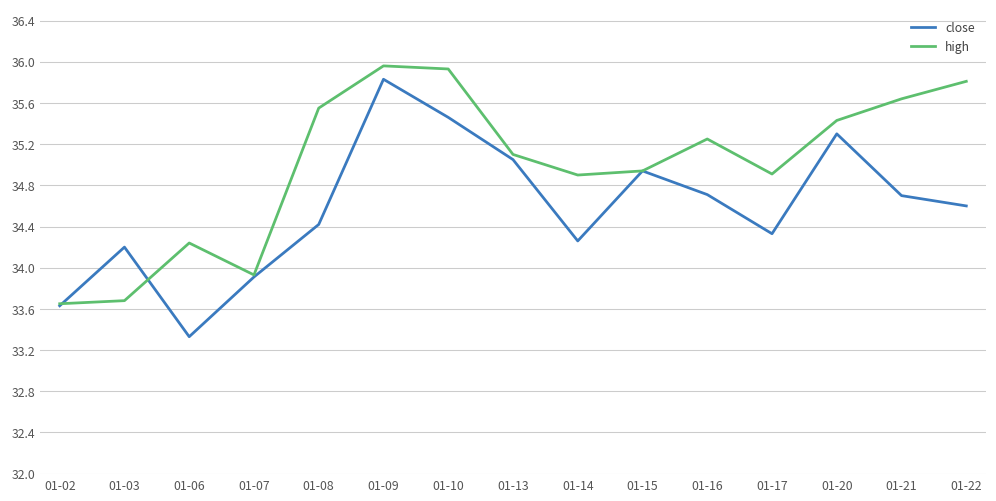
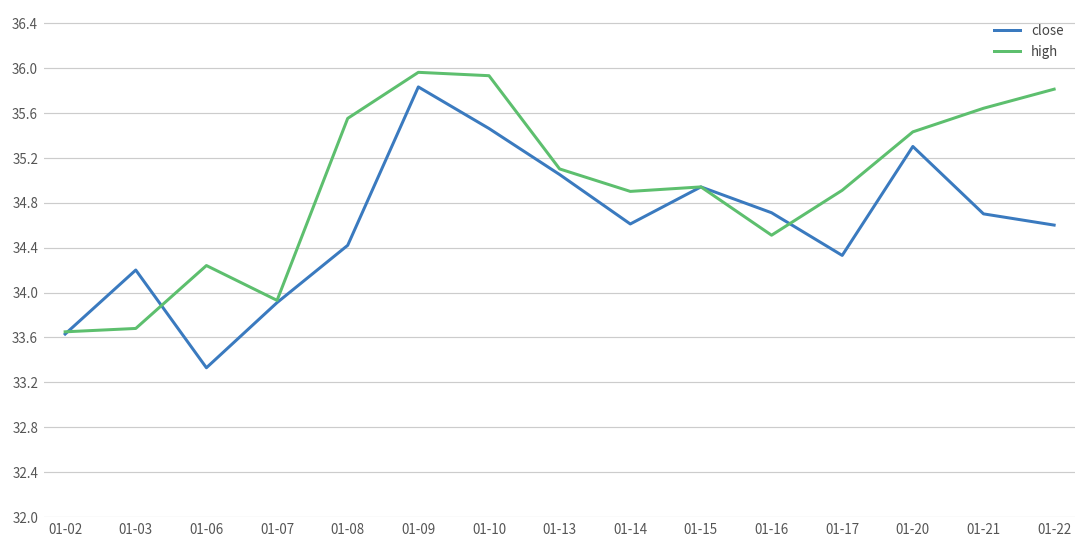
close, 01-14: 34.3 -> 34.6
high, 01-16: 35.3 -> 34.5
